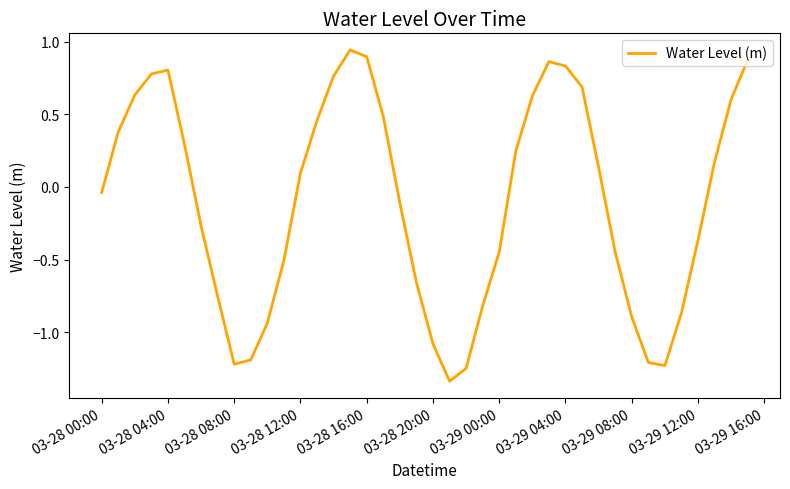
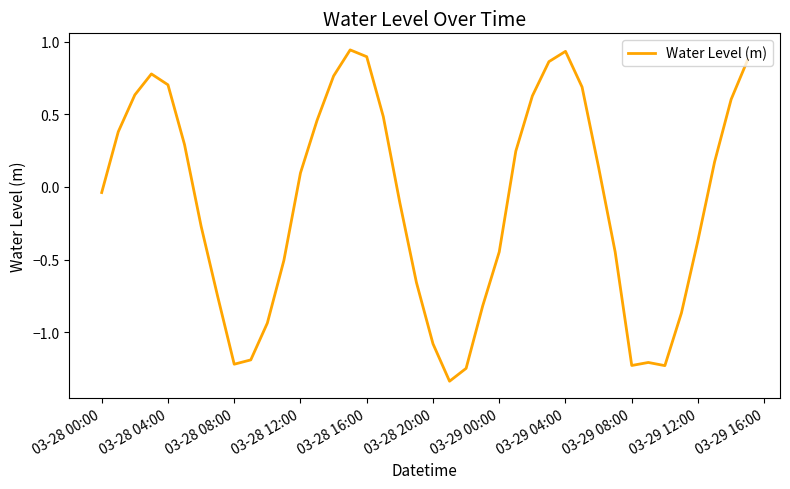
03-28 04:00: 0.80 -> 0.70
03-29 04:00: 0.83 -> 0.93
03-29 08:00: -0.90 -> -1.23
